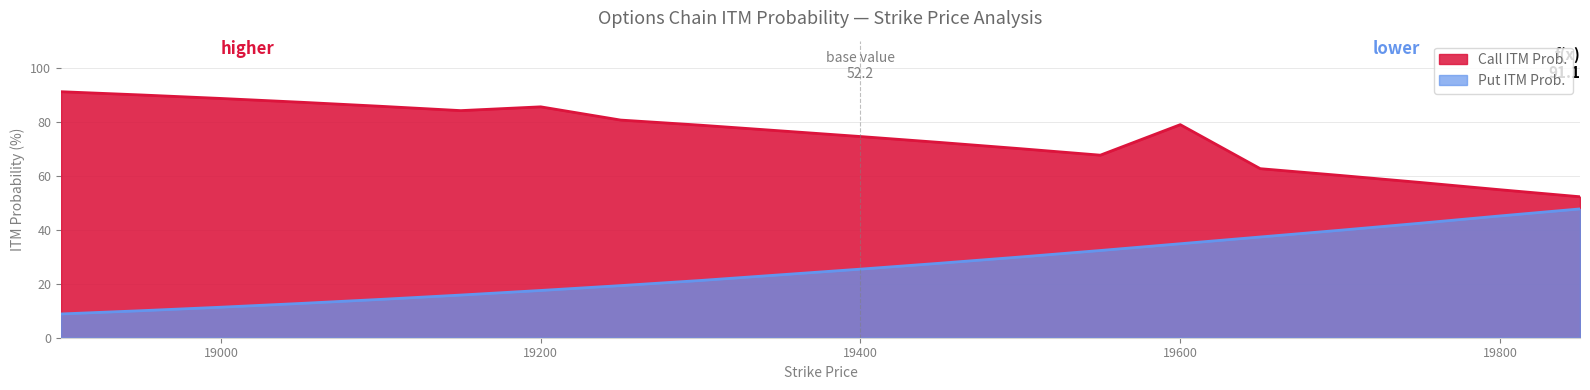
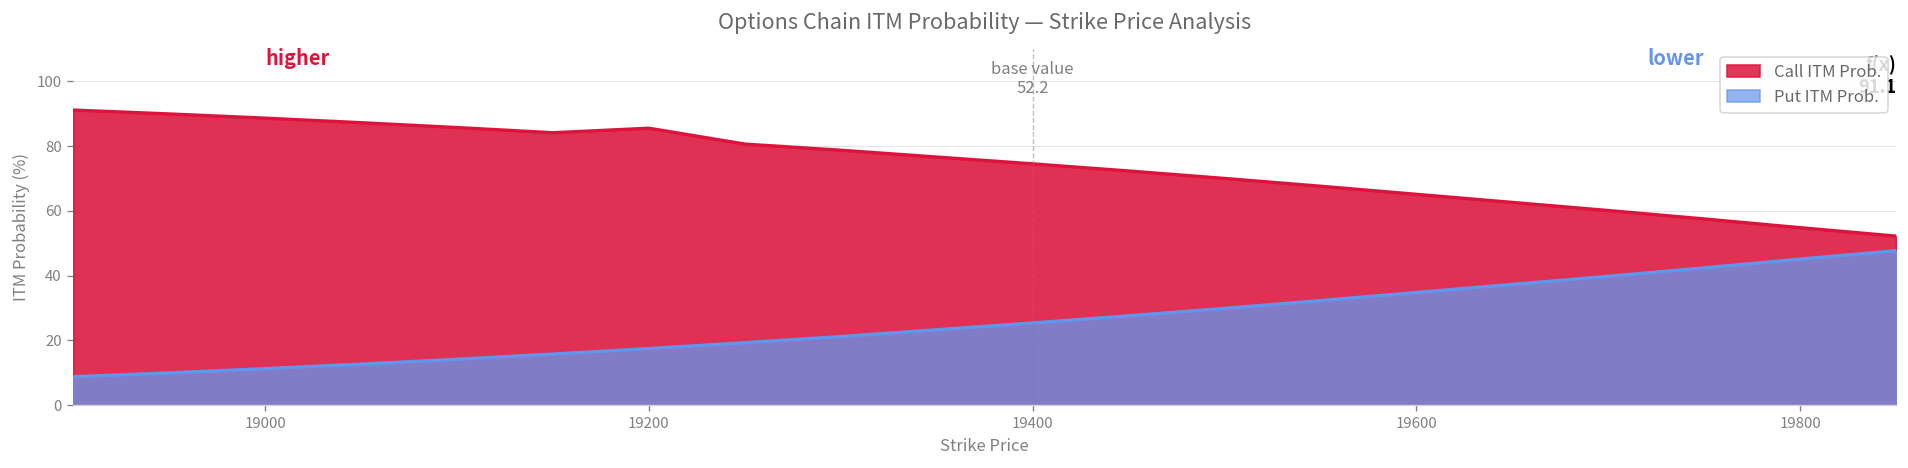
Call ITM Prob., 19600: 79 -> 65
